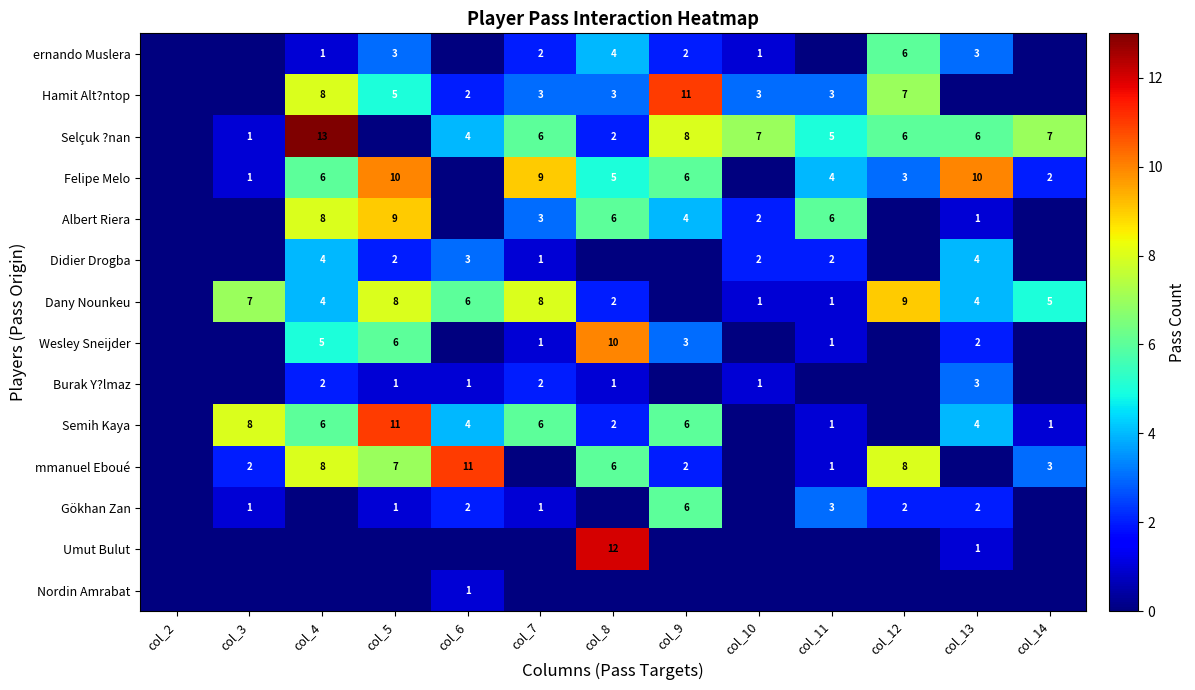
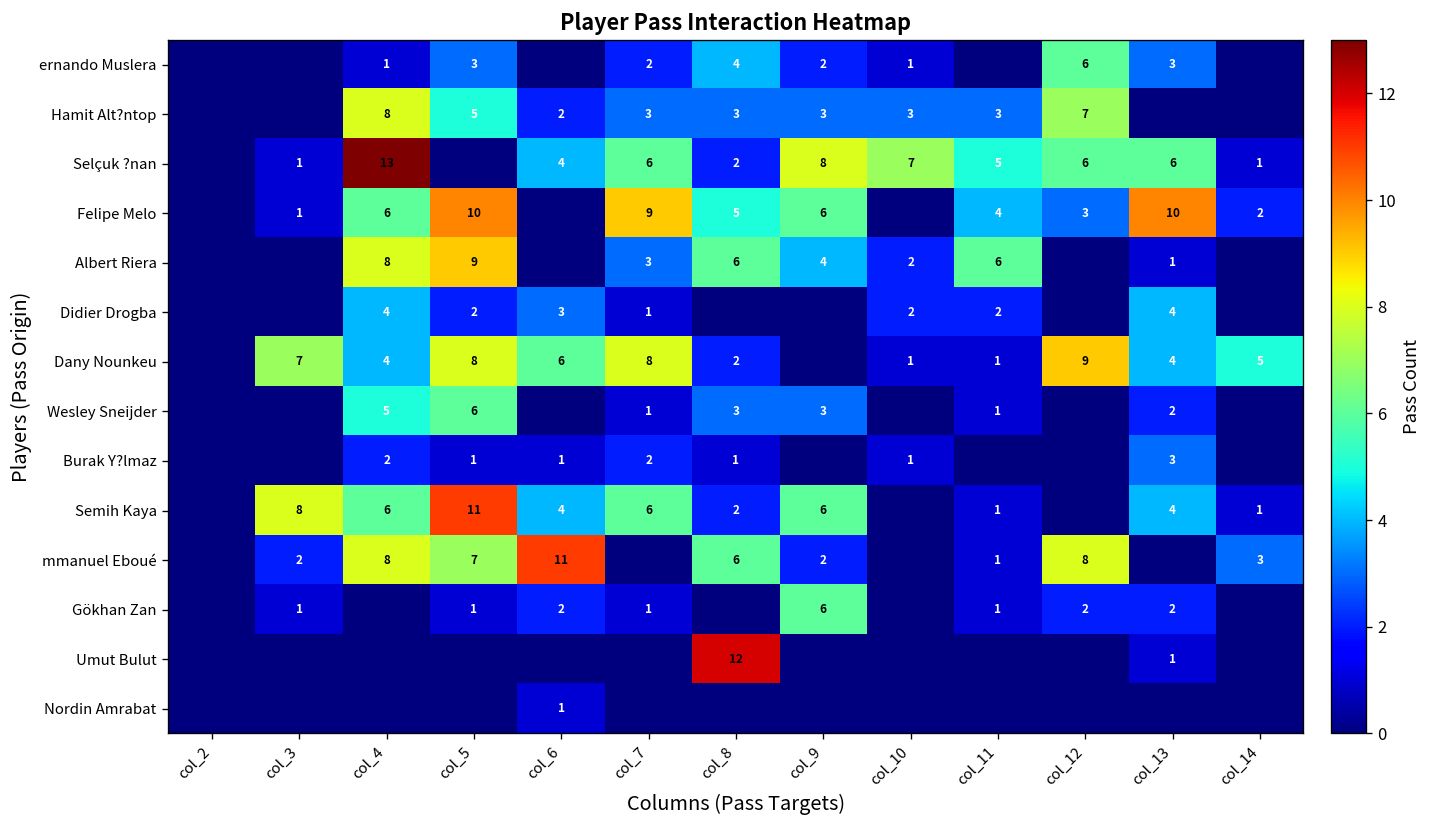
Hamit Alt?ntop, col_9: 11 -> 3
Selçuk ?nan, col_14: 7 -> 1
Wesley Sneijder, col_8: 10 -> 3
Gökhan Zan, col_11: 3 -> 1
